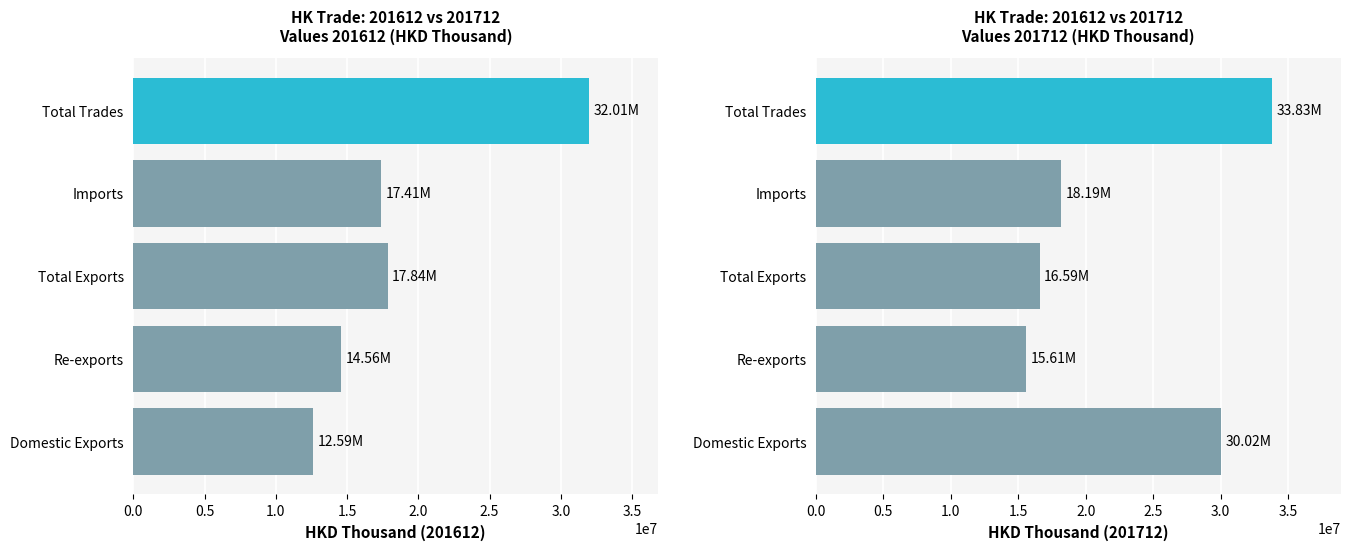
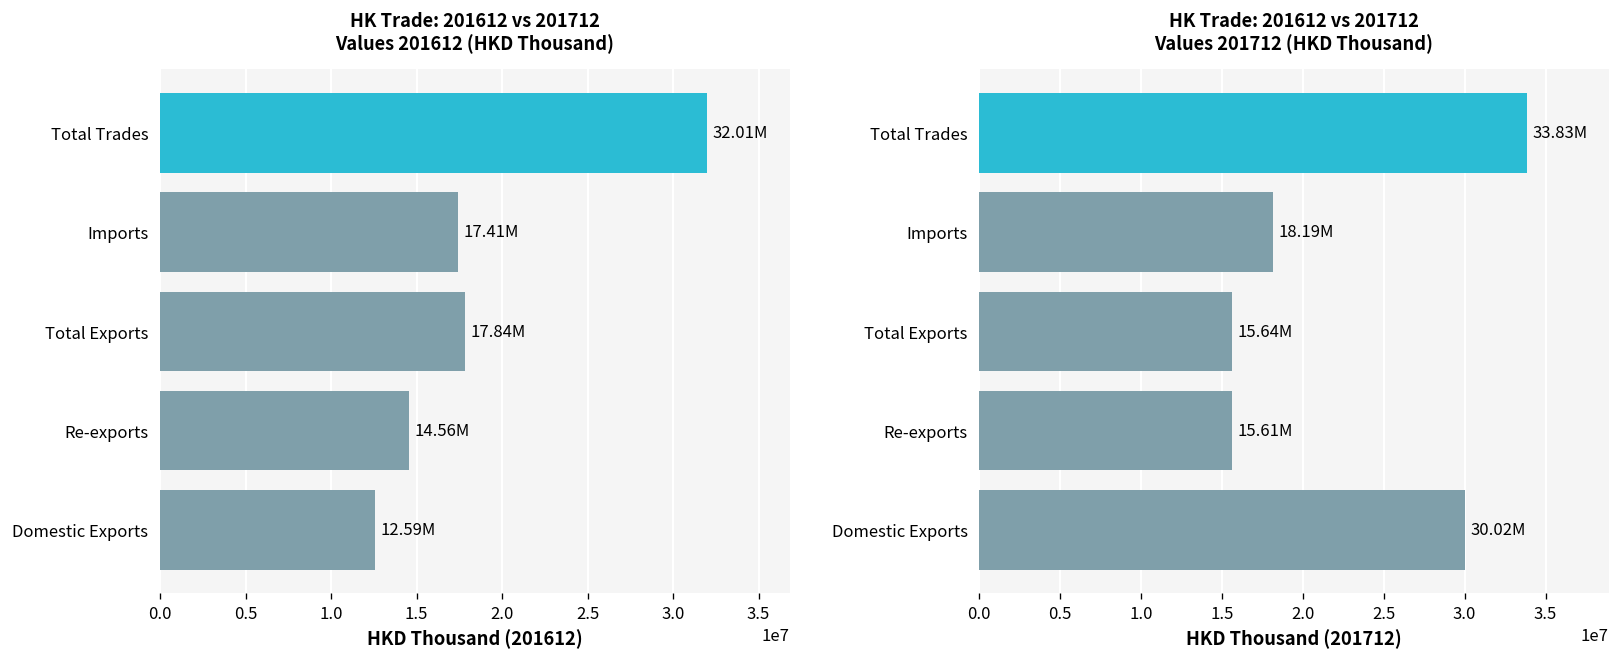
HK Trade: 201612 vs 201712 Values 201712 (HKD Thousand), Total Exports: 16.59M -> 15.64M
